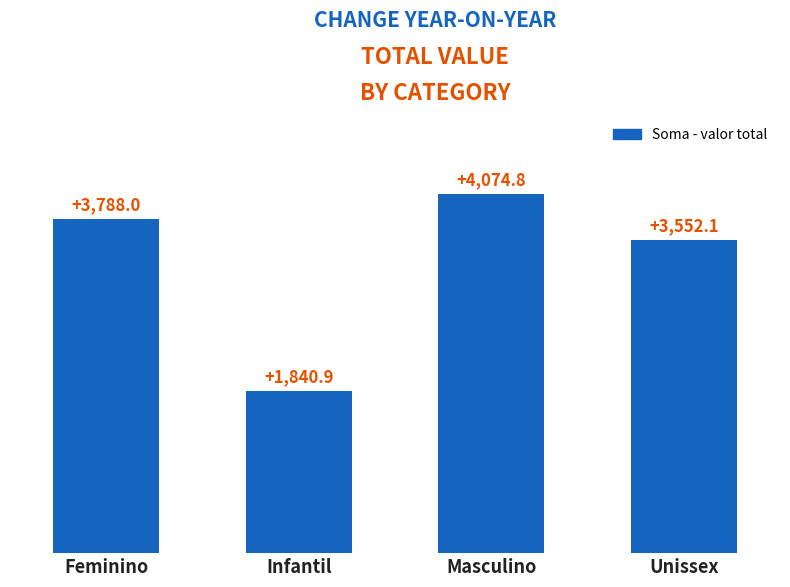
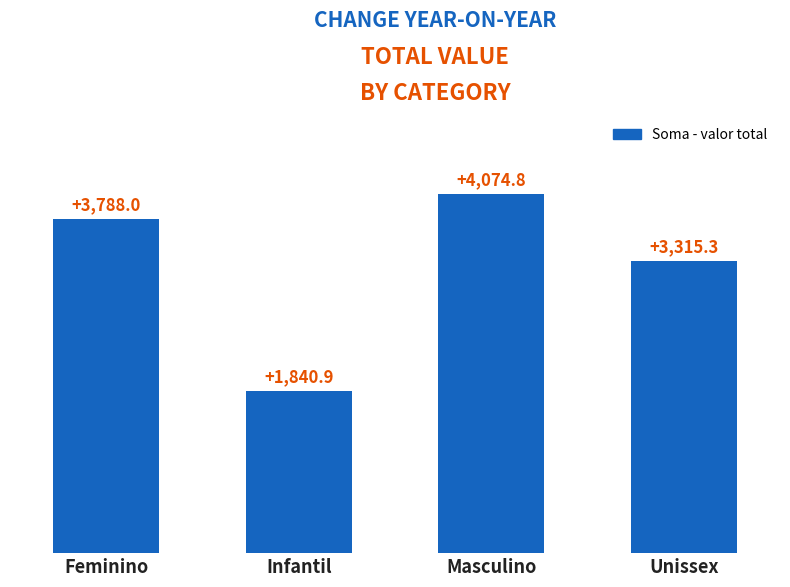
Unissex: +3,552.1 -> +3,315.3
